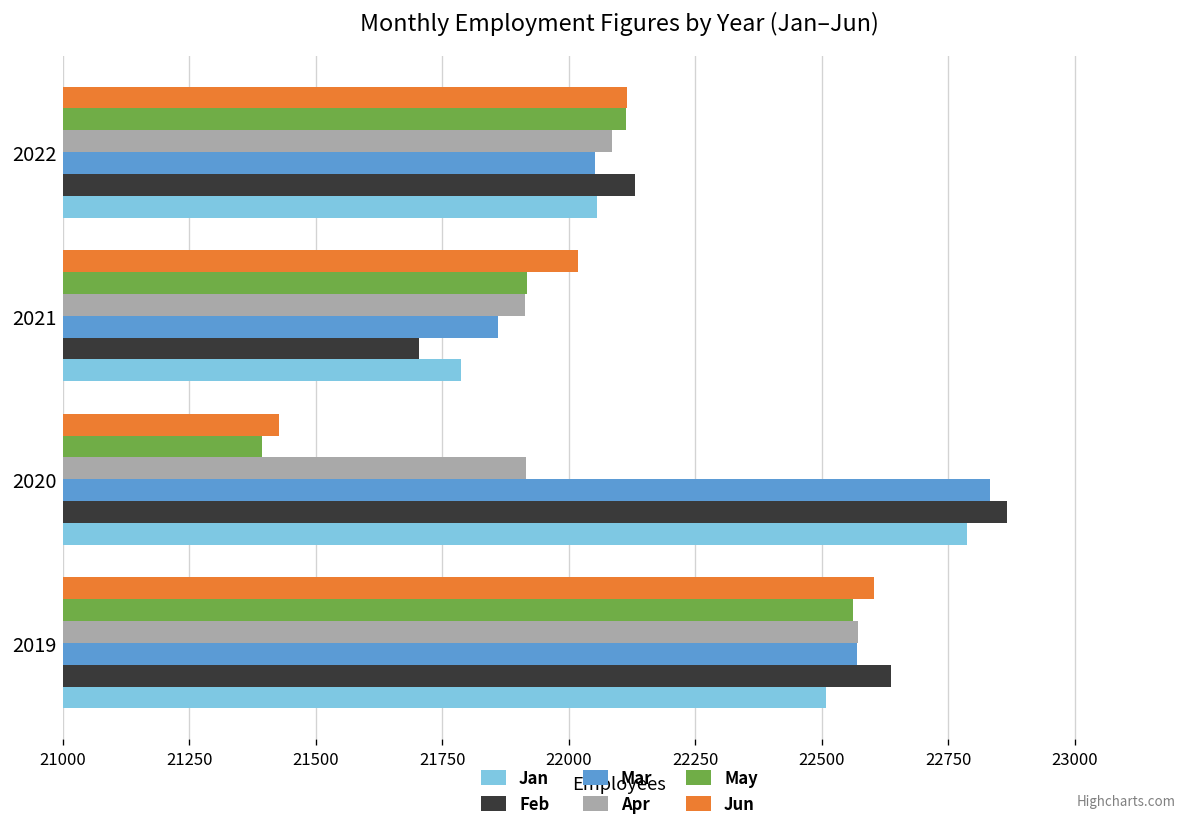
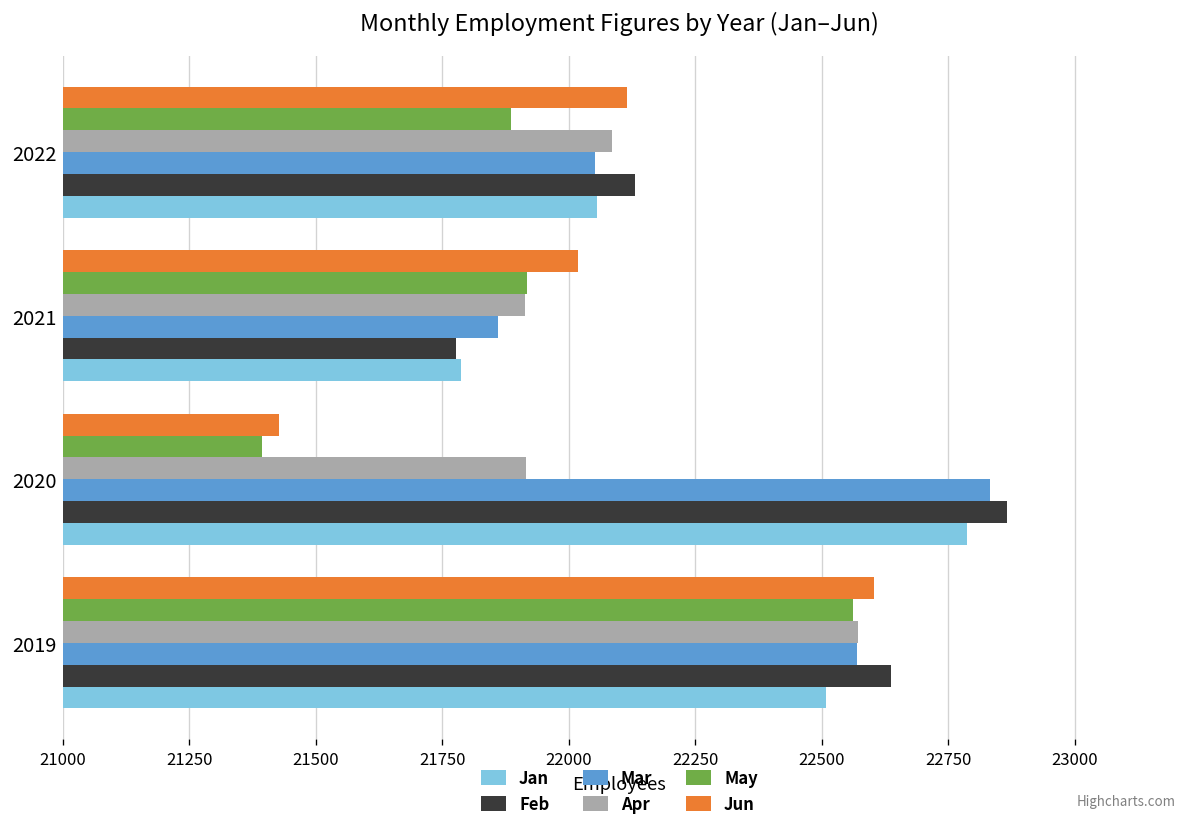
May, 2022: 22110 -> 21890
Feb, 2021: 21710 -> 21780
